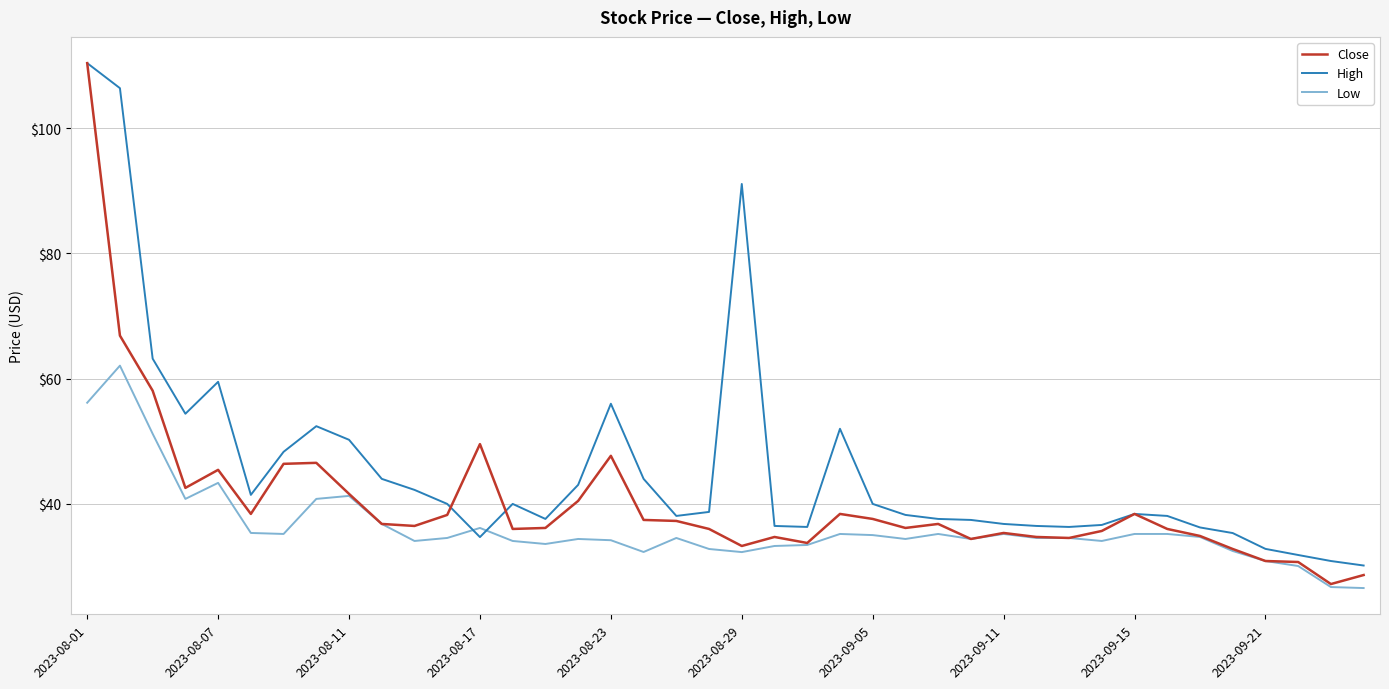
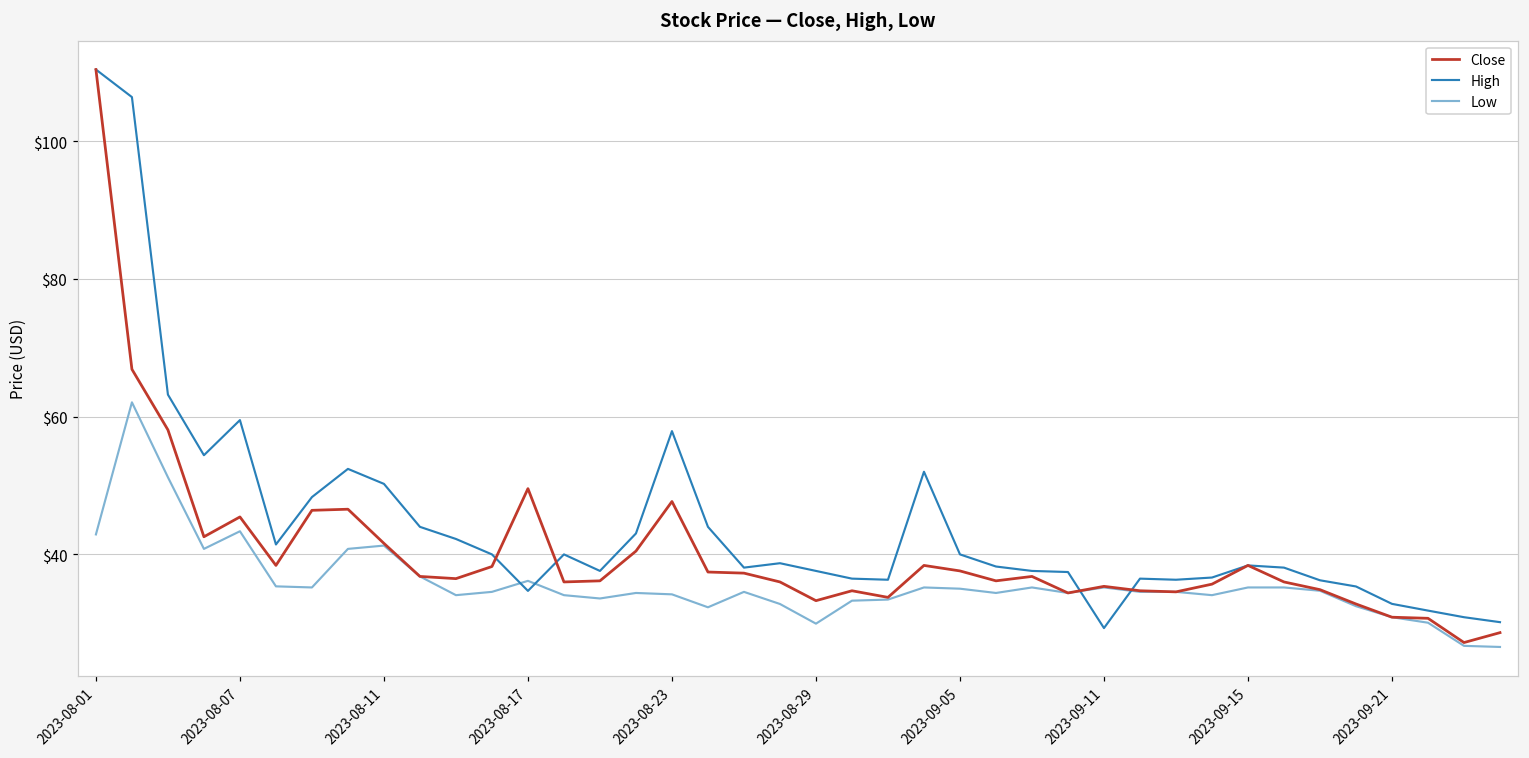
Low, 2023-08-01: $56 -> $43
High, 2023-08-23: $56 -> $58
High, 2023-08-29: $91 -> $38
Low, 2023-08-29: $32 -> $30
High, 2023-09-11: $37 -> $29
